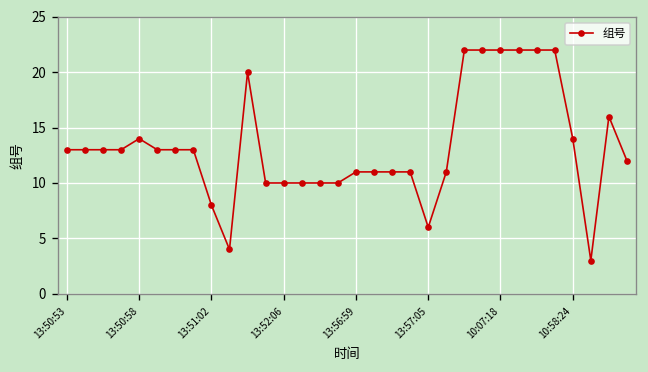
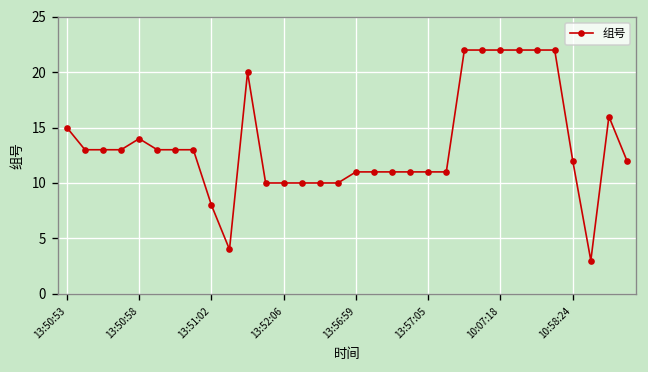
13:50:53: 13 -> 15
13:57:05: 6 -> 11
10:58:24: 14 -> 12
